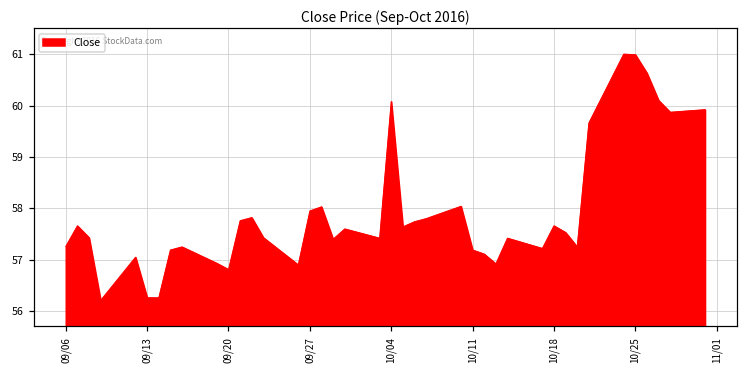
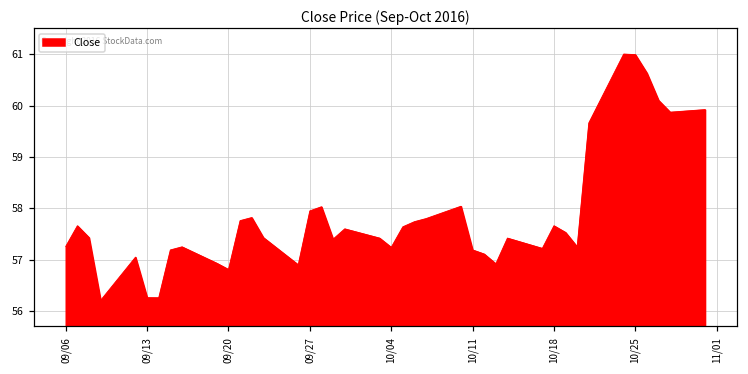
10/04: 60.1 -> 57.2
